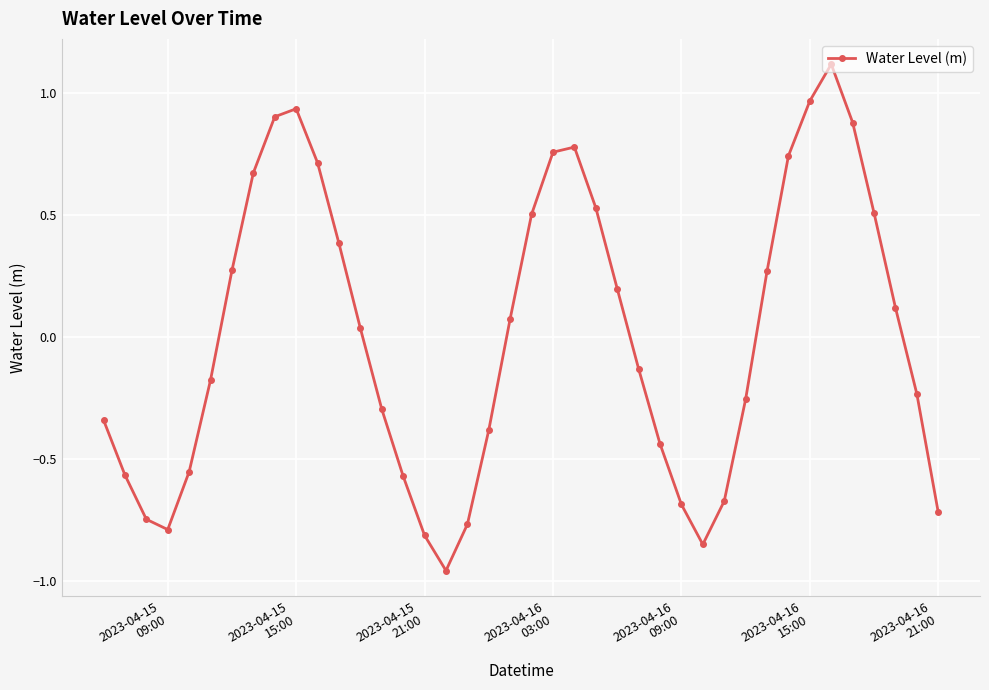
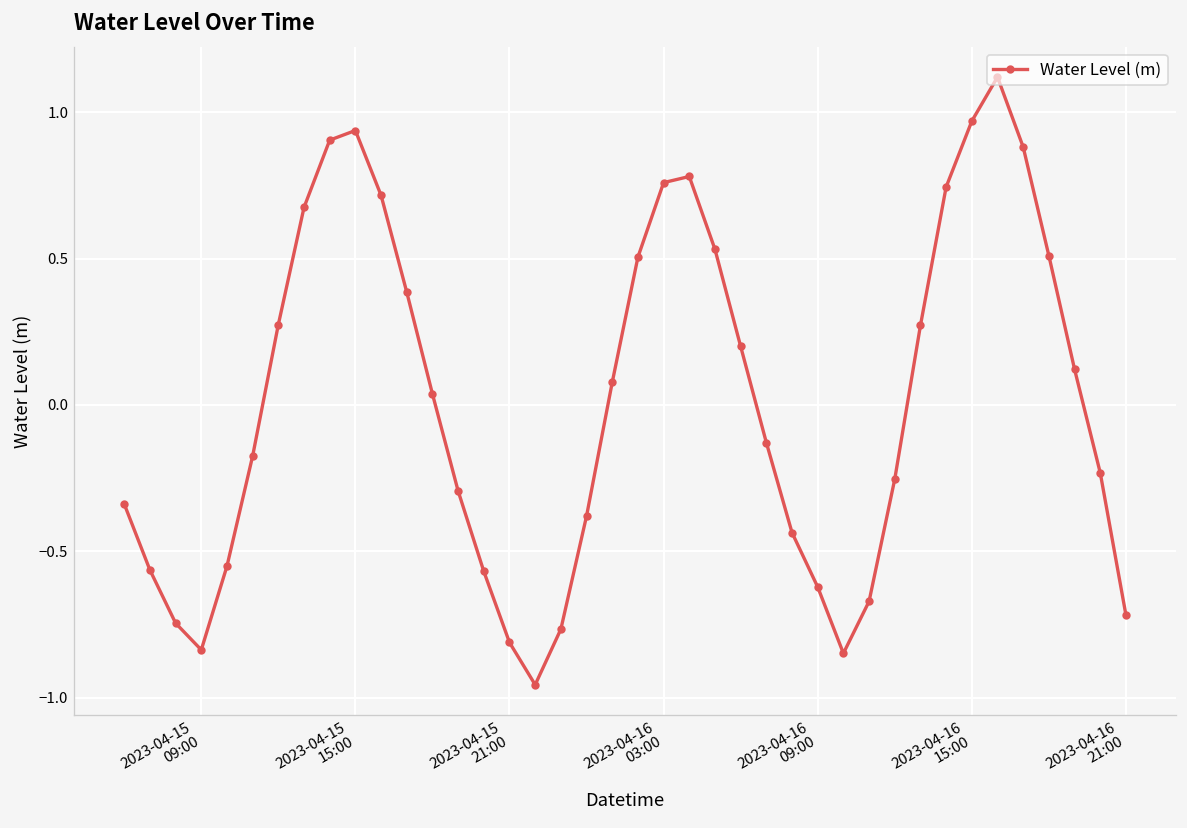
2023-04-15 09:00: -0.79 -> -0.84
2023-04-16 09:00: -0.69 -> -0.62
